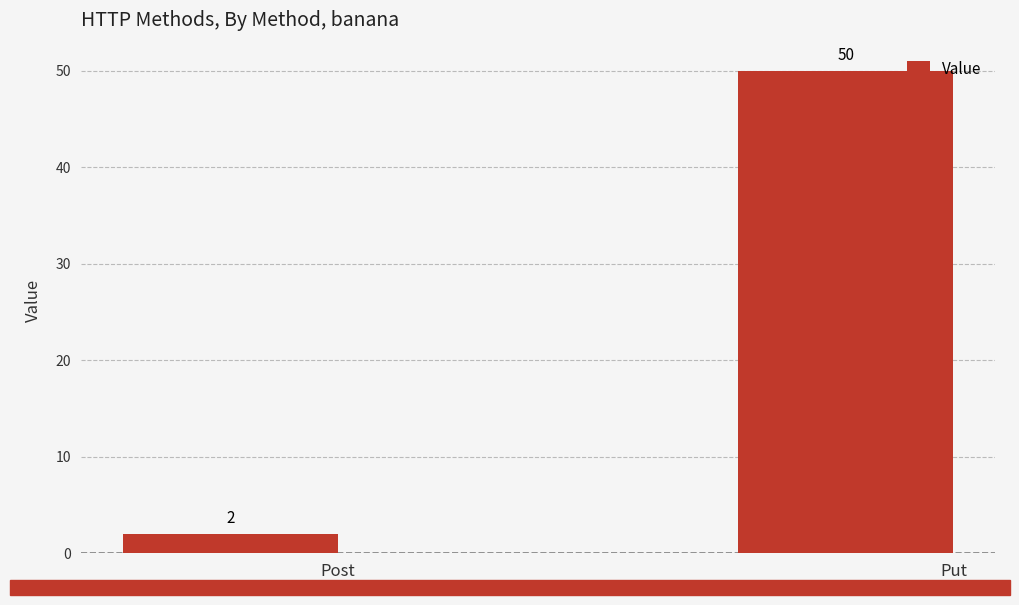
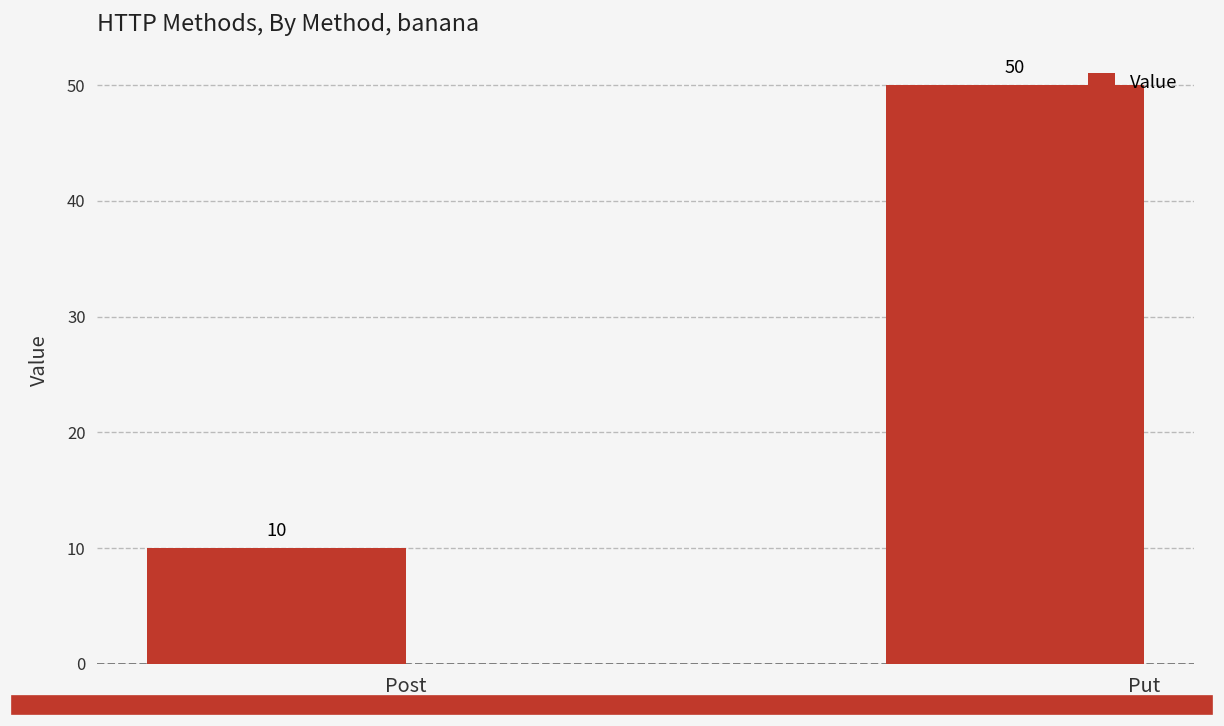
Post: 2 -> 10
